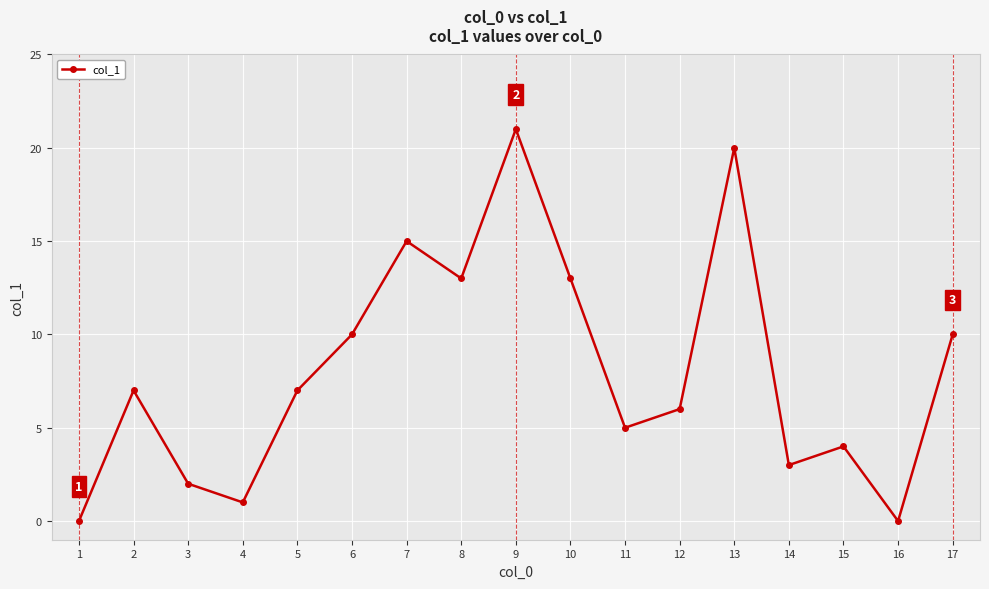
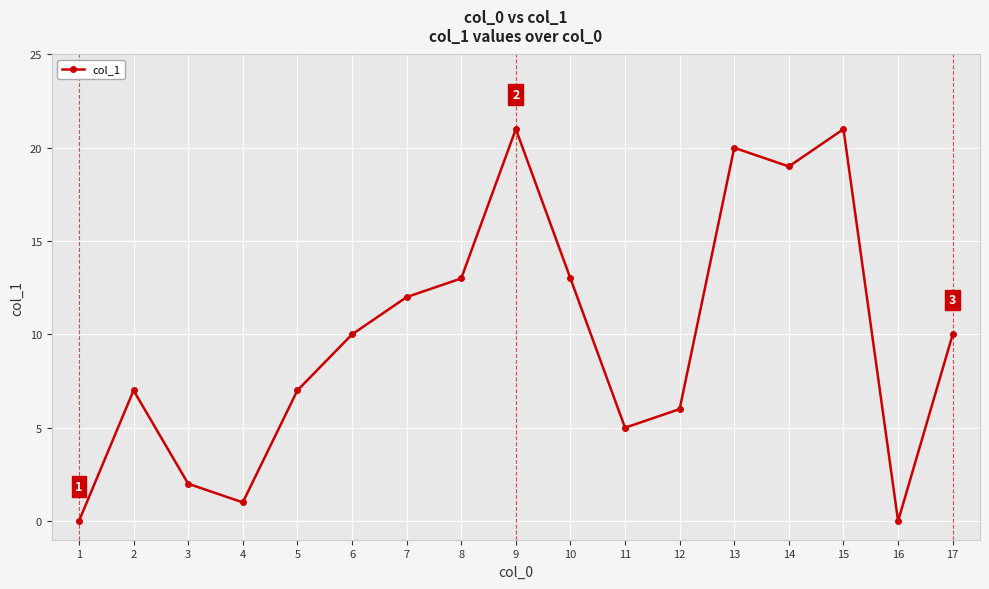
7: 15 -> 12
14: 3 -> 19
15: 4 -> 21
